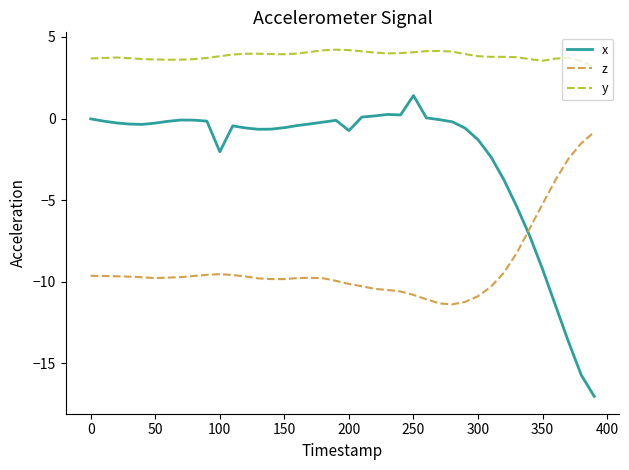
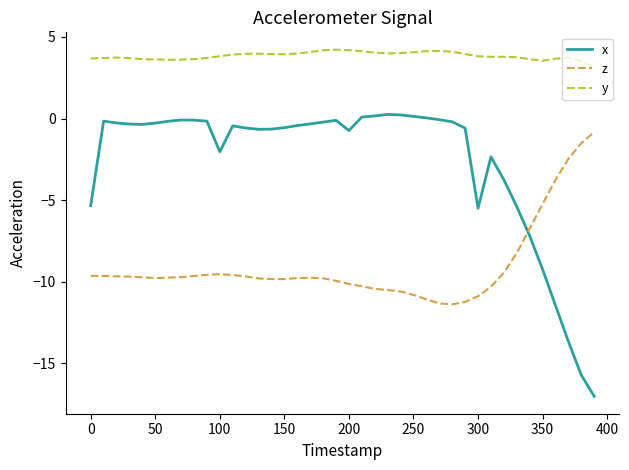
x, 0: 0.0 -> -5.3
x, 250: 1.4 -> 0.1
x, 300: -1.3 -> -5.5
